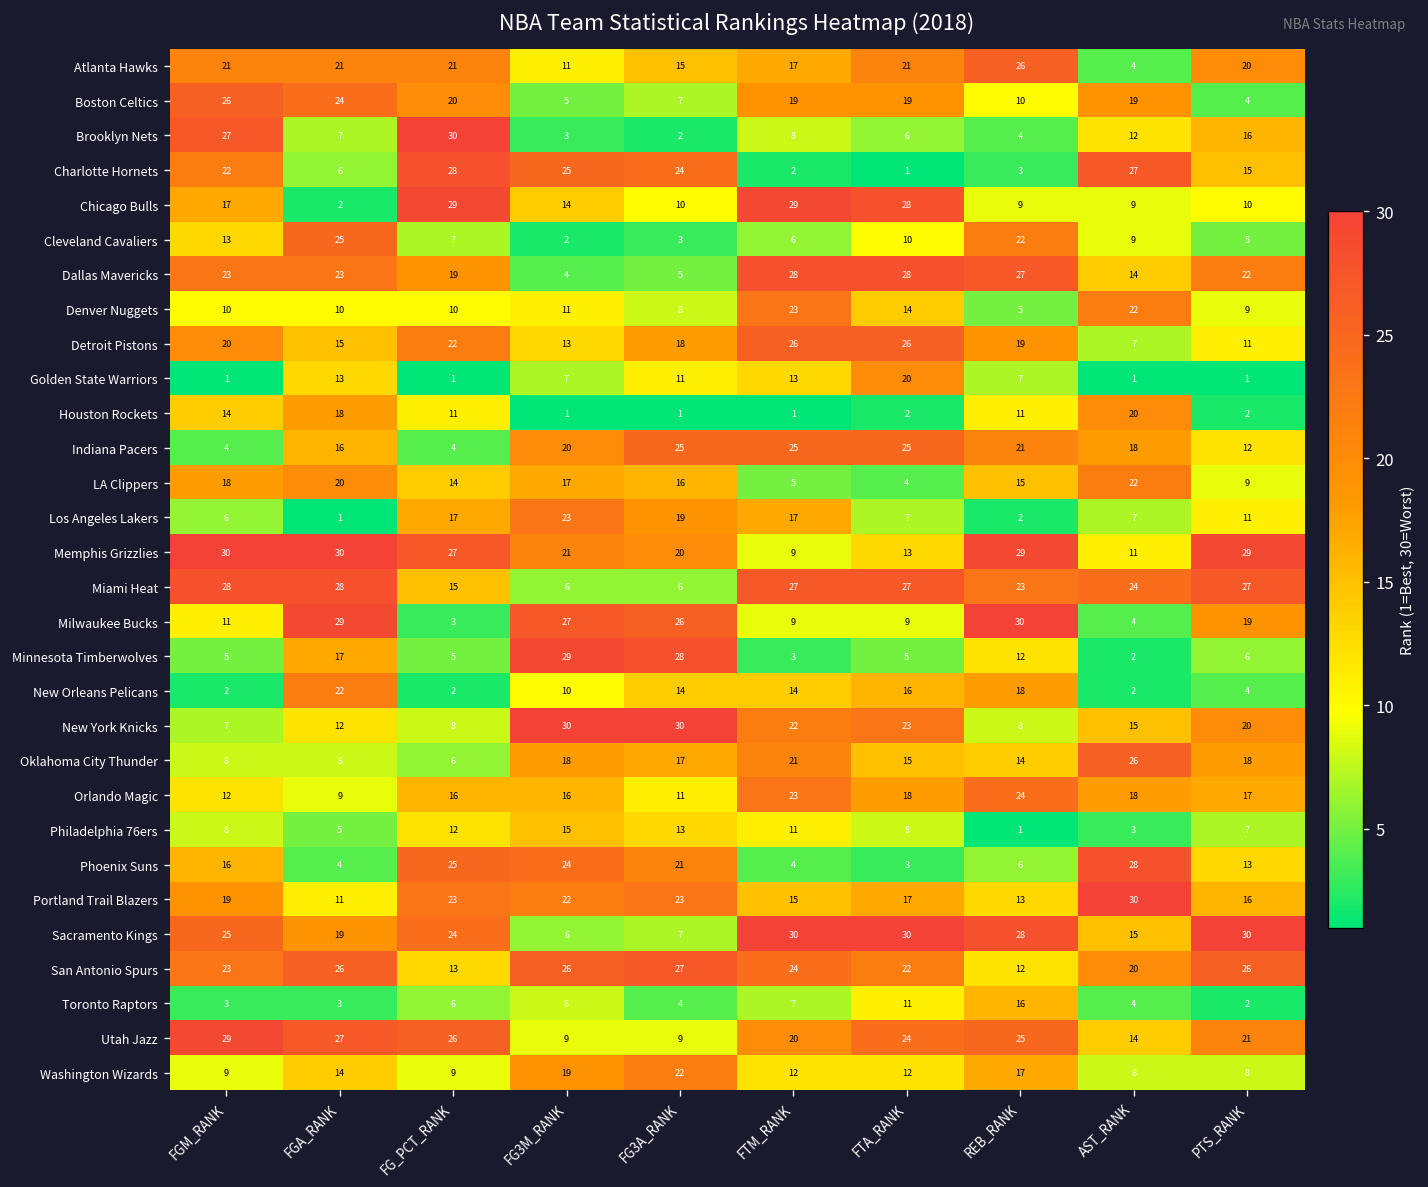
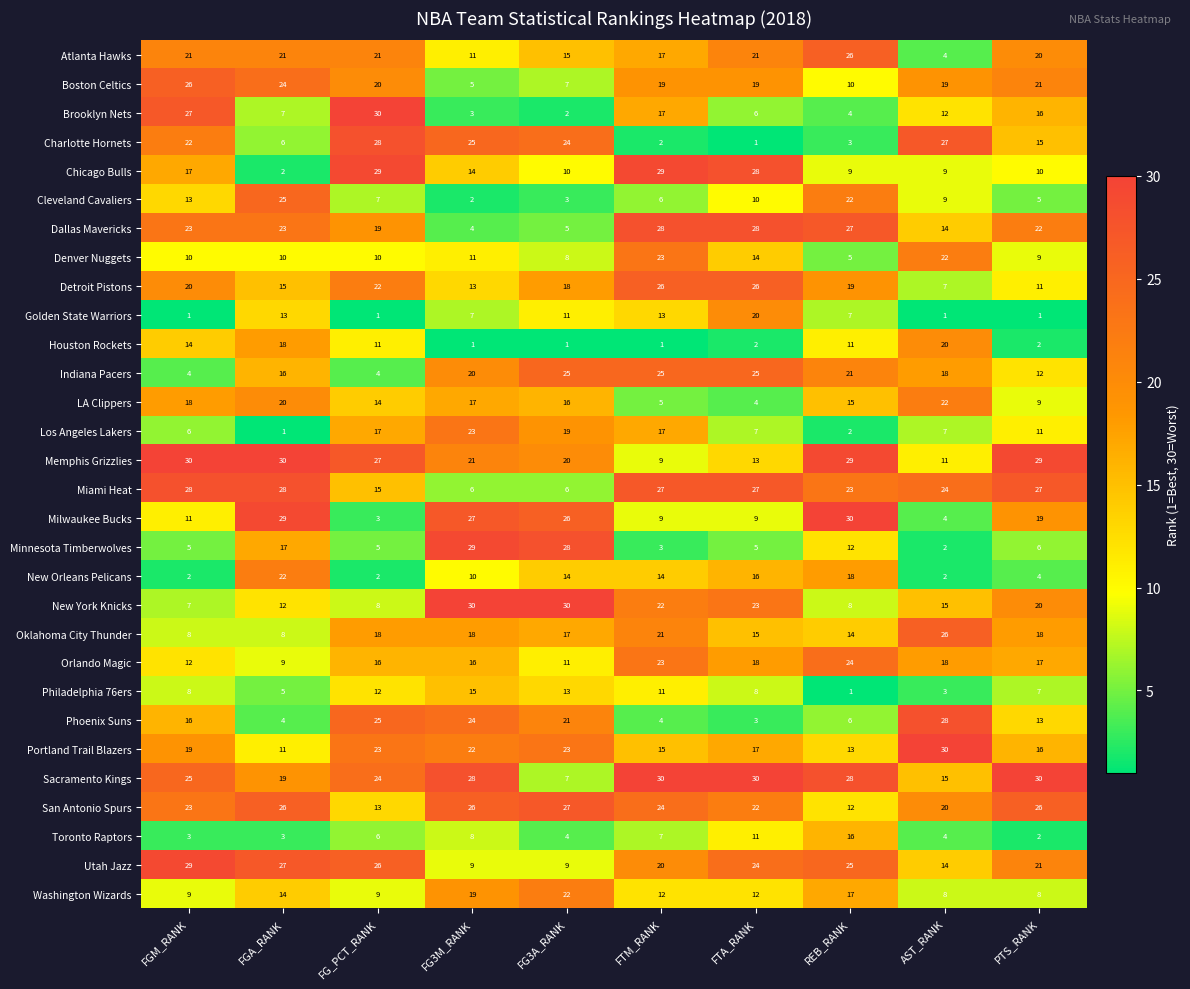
Boston Celtics, PTS_RANK: 4 -> 21
Brooklyn Nets, FTM_RANK: 8 -> 17
Oklahoma City Thunder, FG_PCT_RANK: 6 -> 18
Sacramento Kings, FG3M_RANK: 6 -> 28
